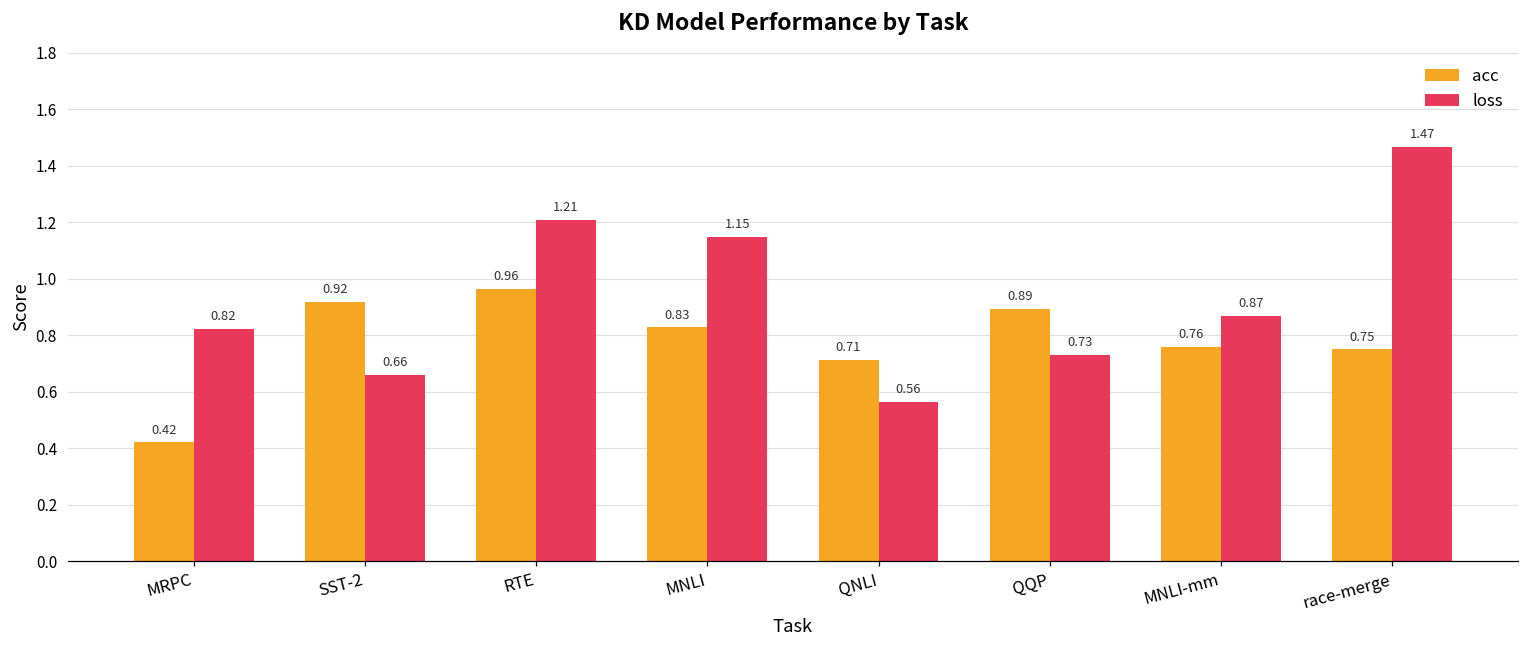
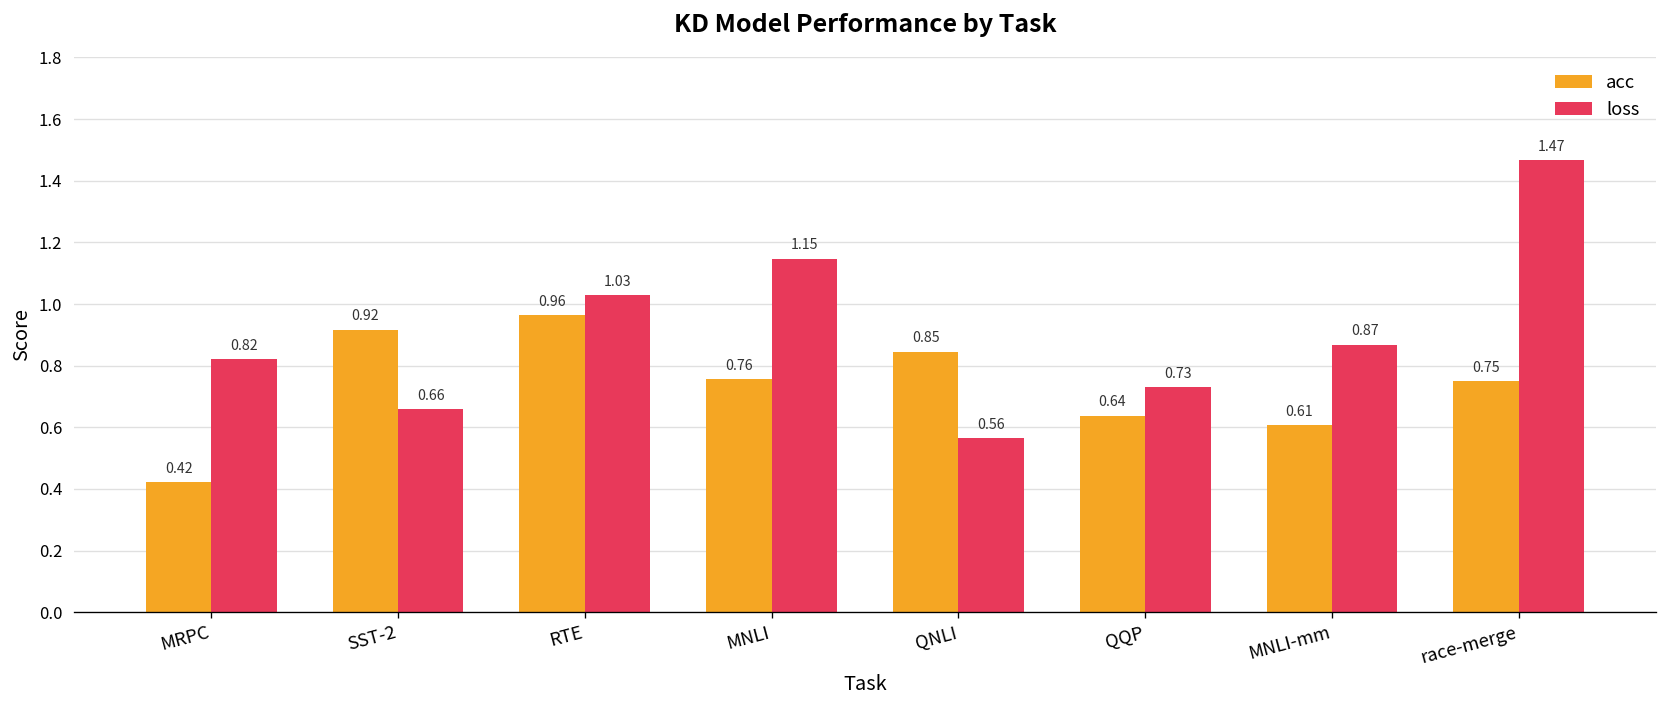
loss, RTE: 1.21 -> 1.03
acc, MNLI: 0.83 -> 0.76
acc, QNLI: 0.71 -> 0.85
acc, QQP: 0.89 -> 0.64
acc, MNLI-mm: 0.76 -> 0.61
